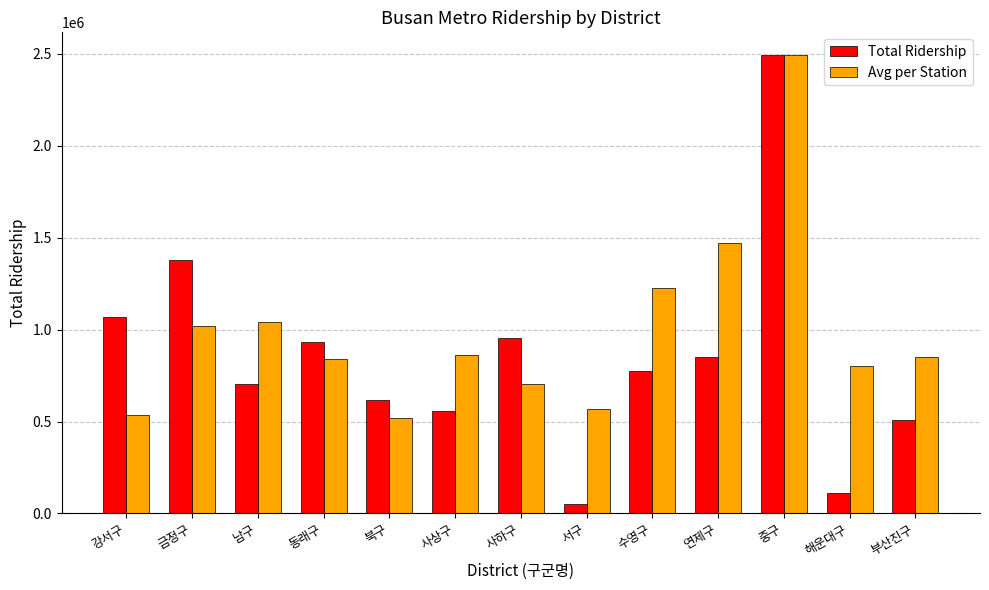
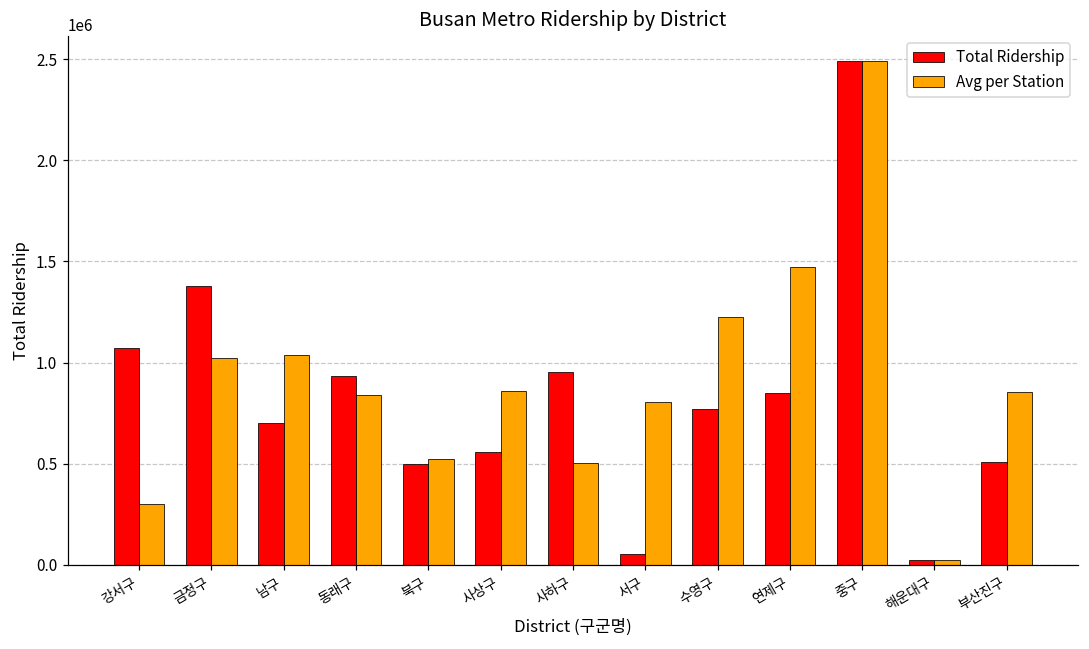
Avg per Station, 강서구: 530000 -> 300000
Total Ridership, 북구: 620000 -> 500000
Avg per Station, 사하구: 700000 -> 500000
Avg per Station, 서구: 570000 -> 810000
Total Ridership, 해운대구: 110000 -> 30000
Avg per Station, 해운대구: 800000 -> 30000
